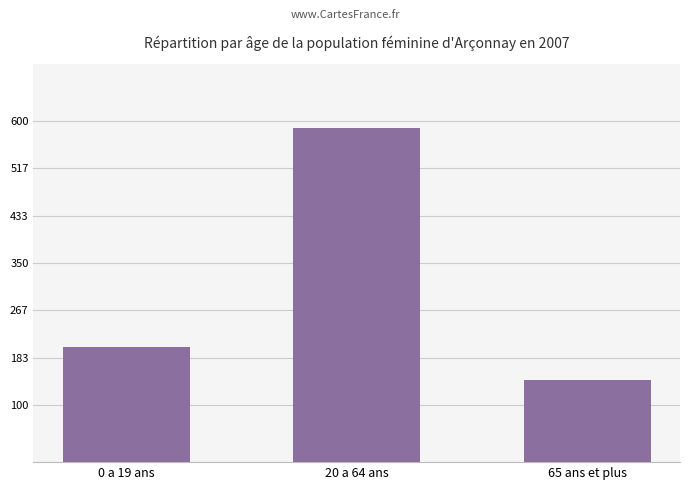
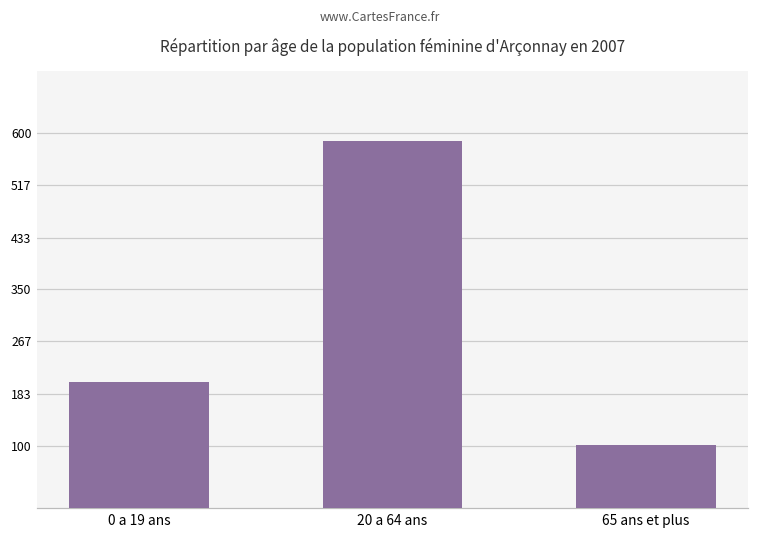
65 ans et plus: 140 -> 100
